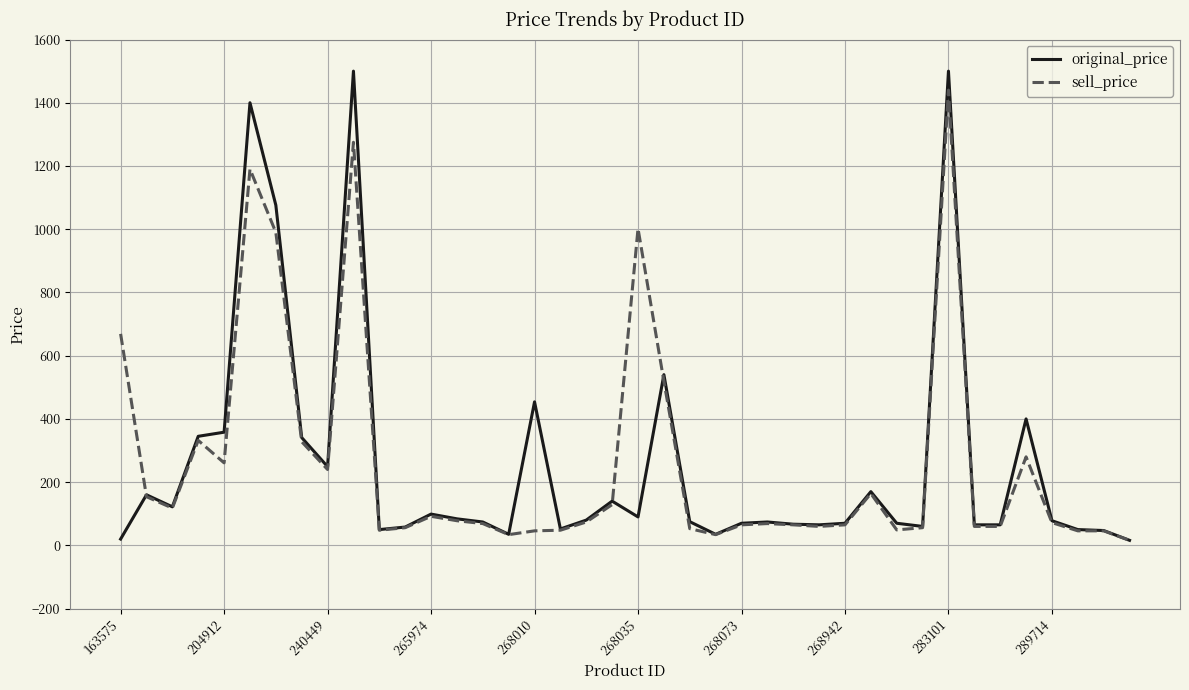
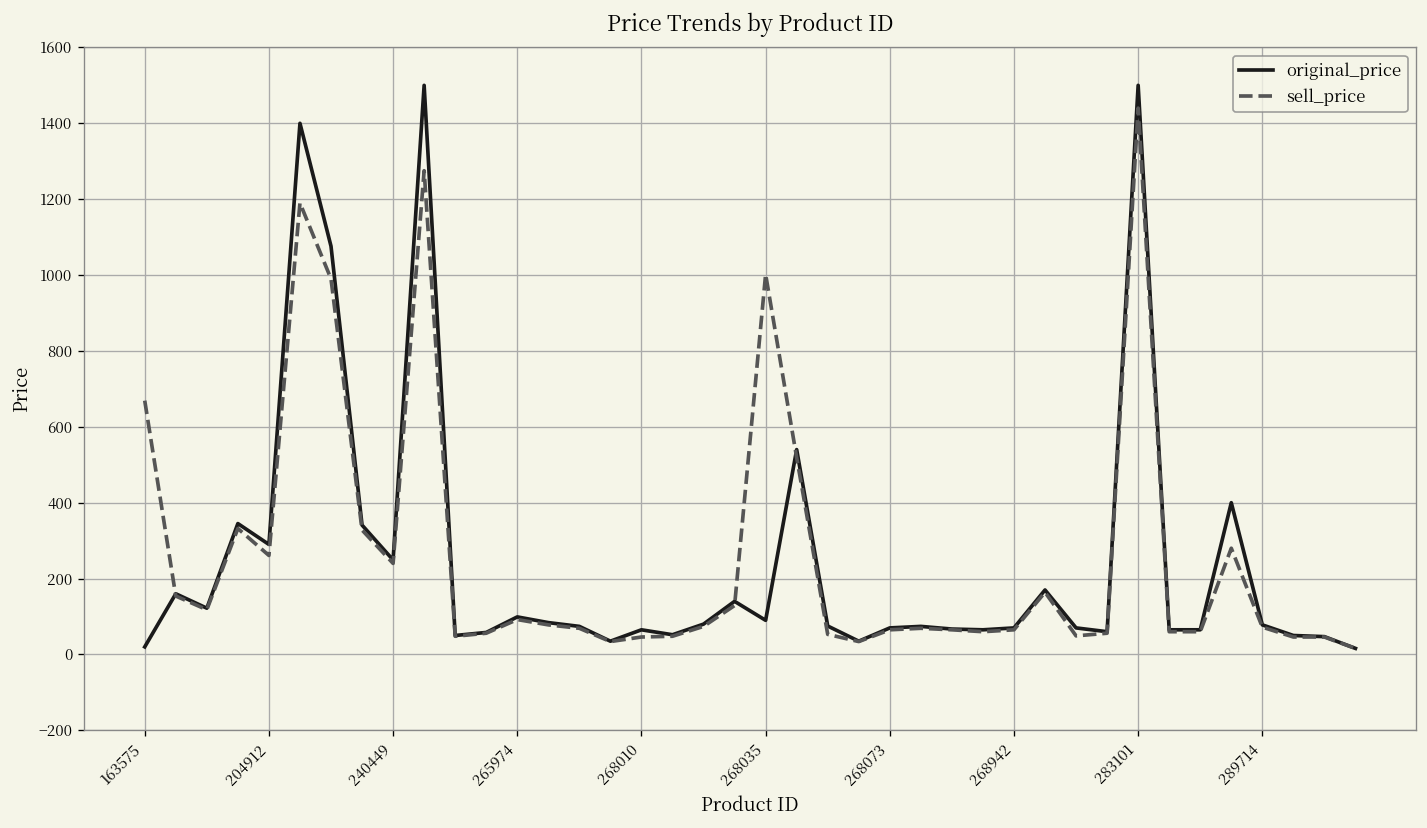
original_price, 204912: 360 -> 290
original_price, 268010: 450 -> 70
